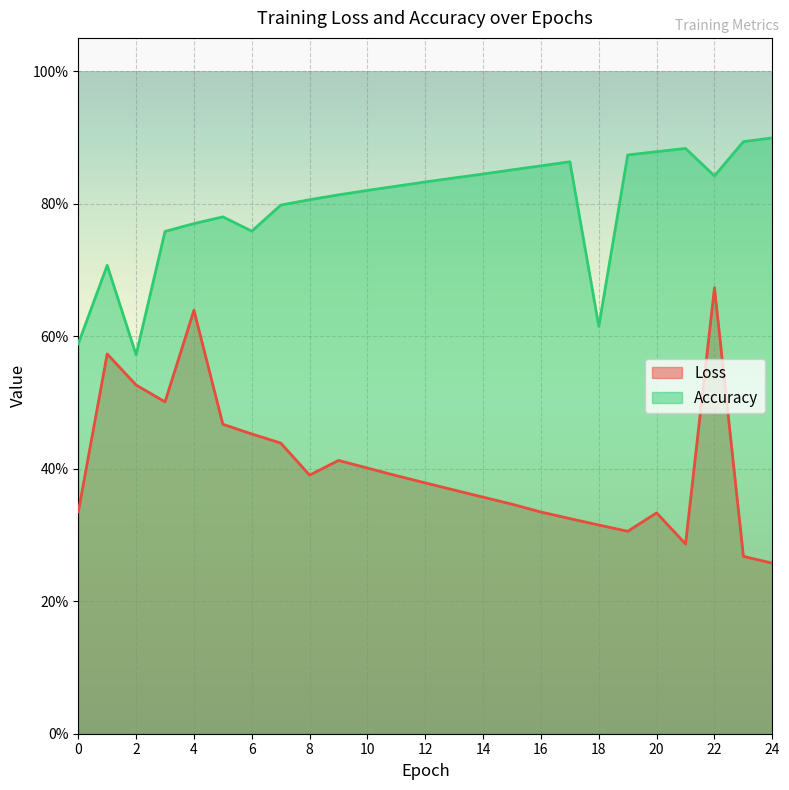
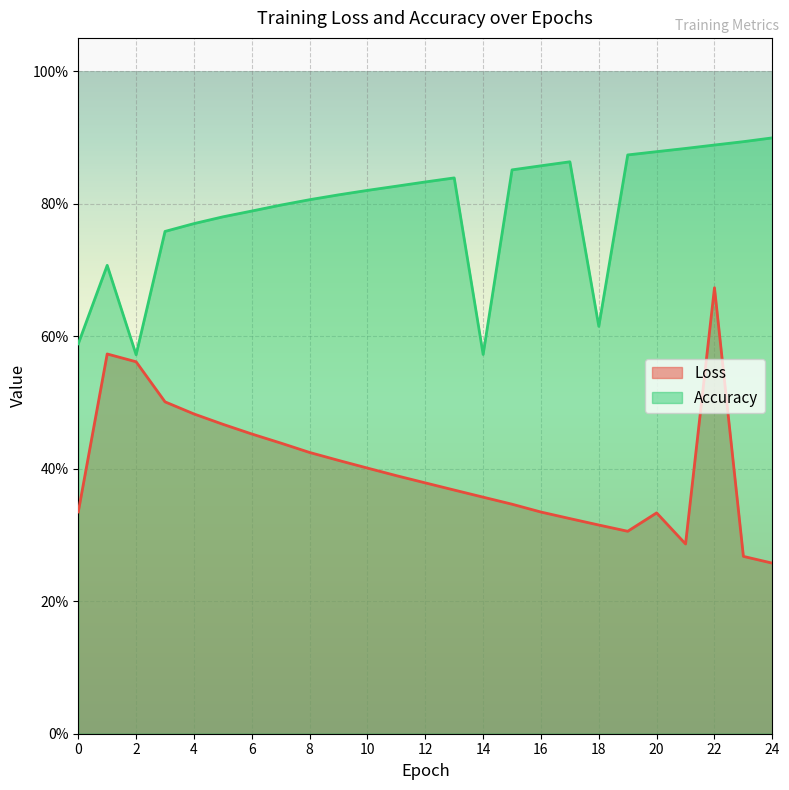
Loss, 2: 53% -> 56%
Loss, 4: 64% -> 48%
Accuracy, 6: 76% -> 79%
Loss, 8: 39% -> 42%
Accuracy, 14: 84% -> 57%
Accuracy, 22: 84% -> 89%
